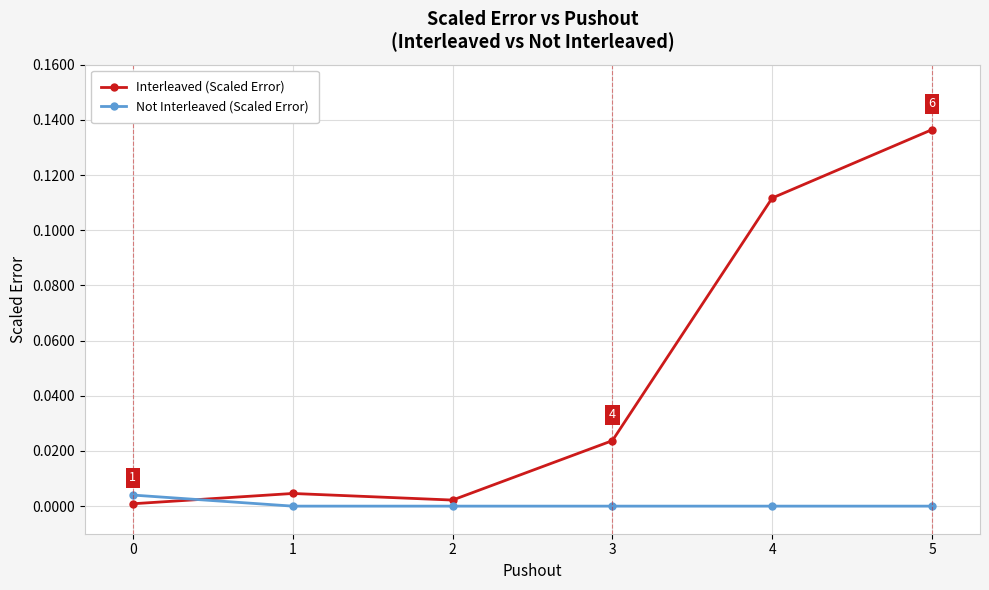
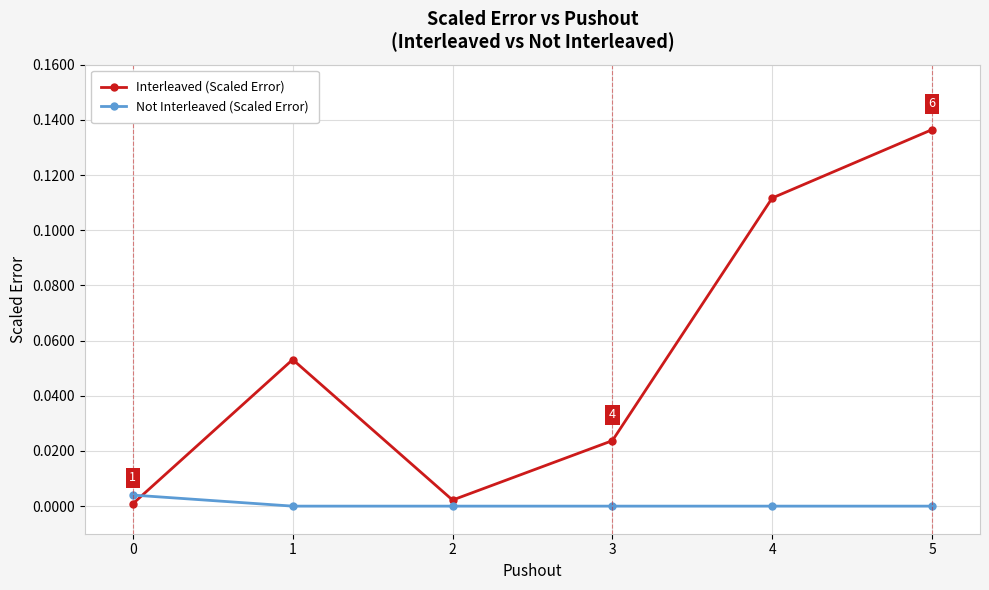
Interleaved (Scaled Error), 1: 0.005 -> 0.053
